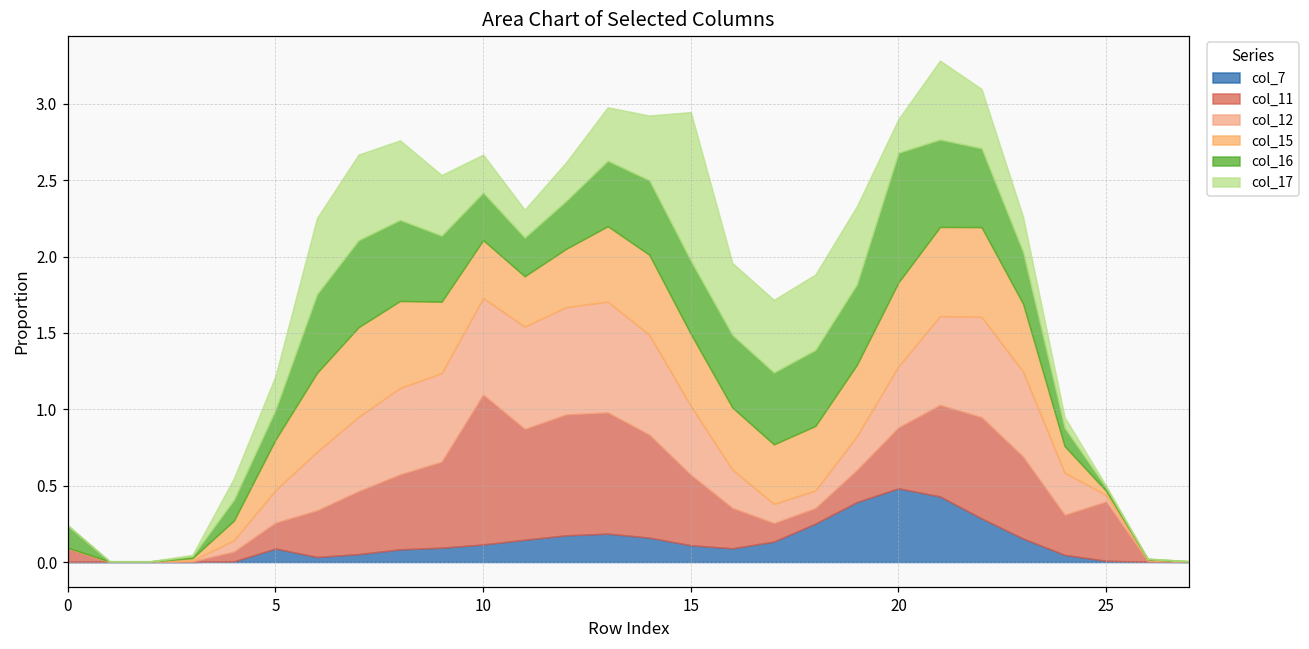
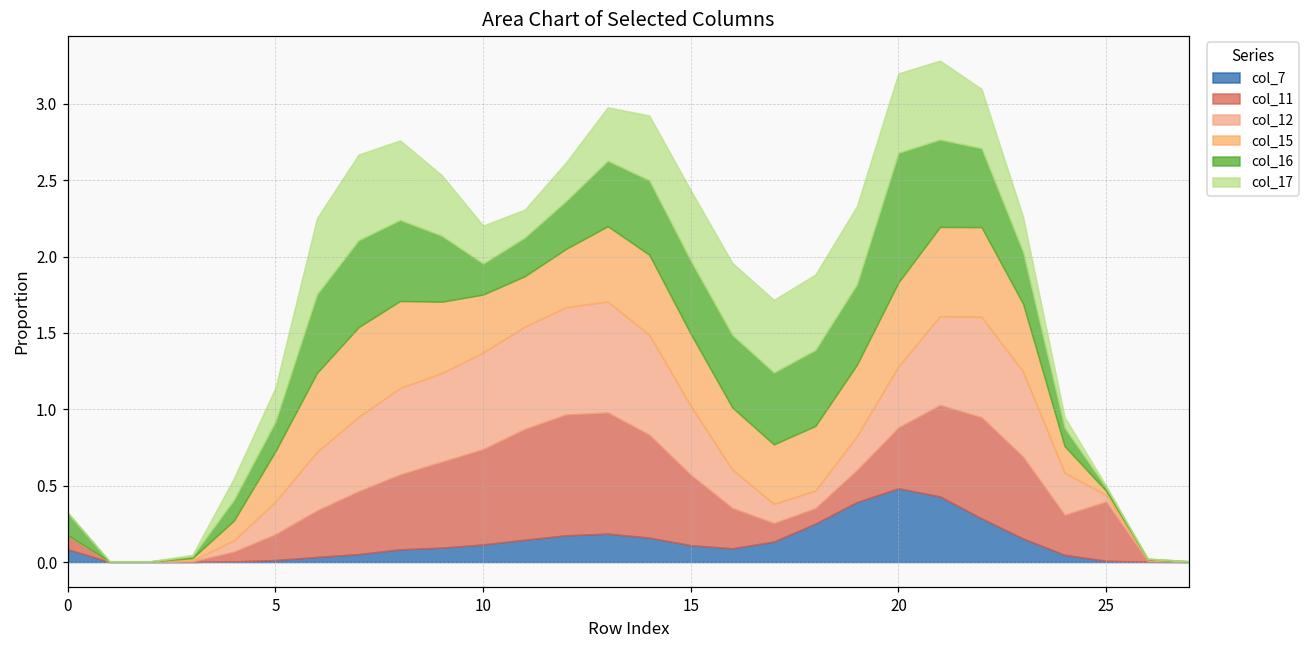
col_7, 0: 0.00 -> 0.08
col_7, 5: 0.09 -> 0.01
col_11, 10: 0.98 -> 0.62
col_16, 10: 0.31 -> 0.20
col_17, 15: 0.97 -> 0.46
col_17, 20: 0.22 -> 0.52
